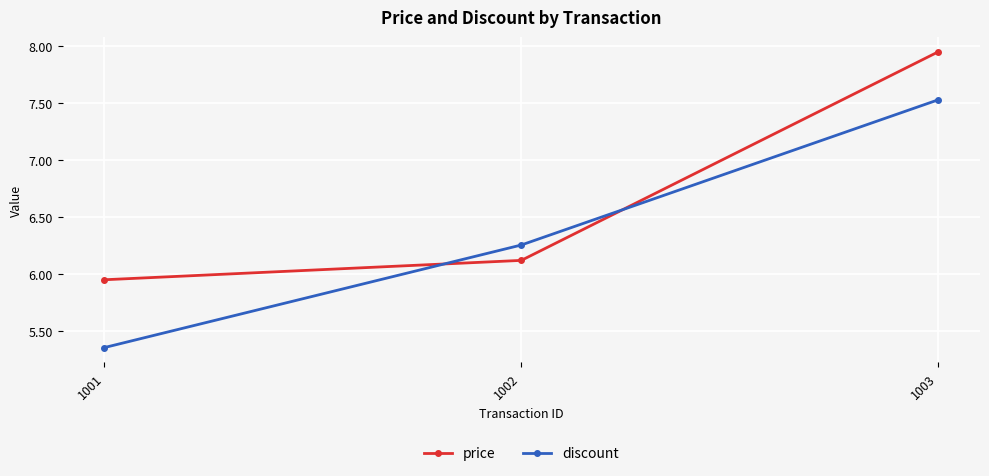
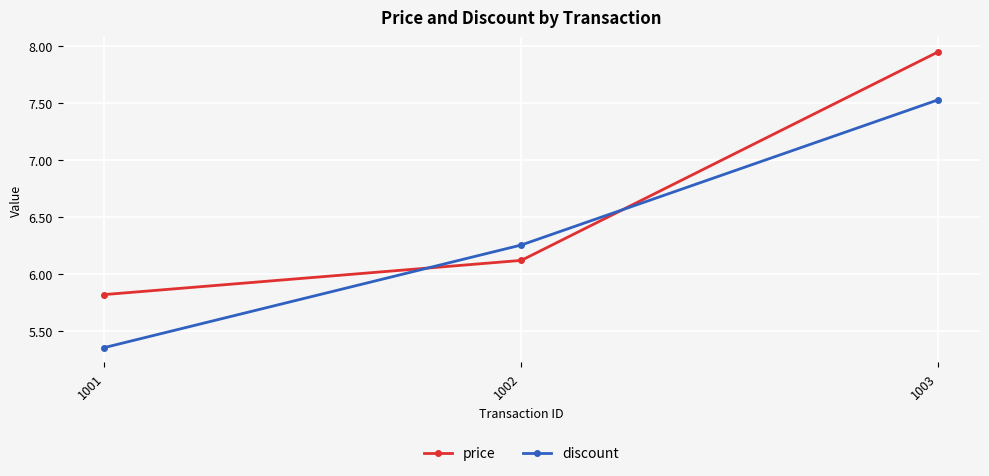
price, 1001: 5.95 -> 5.82
